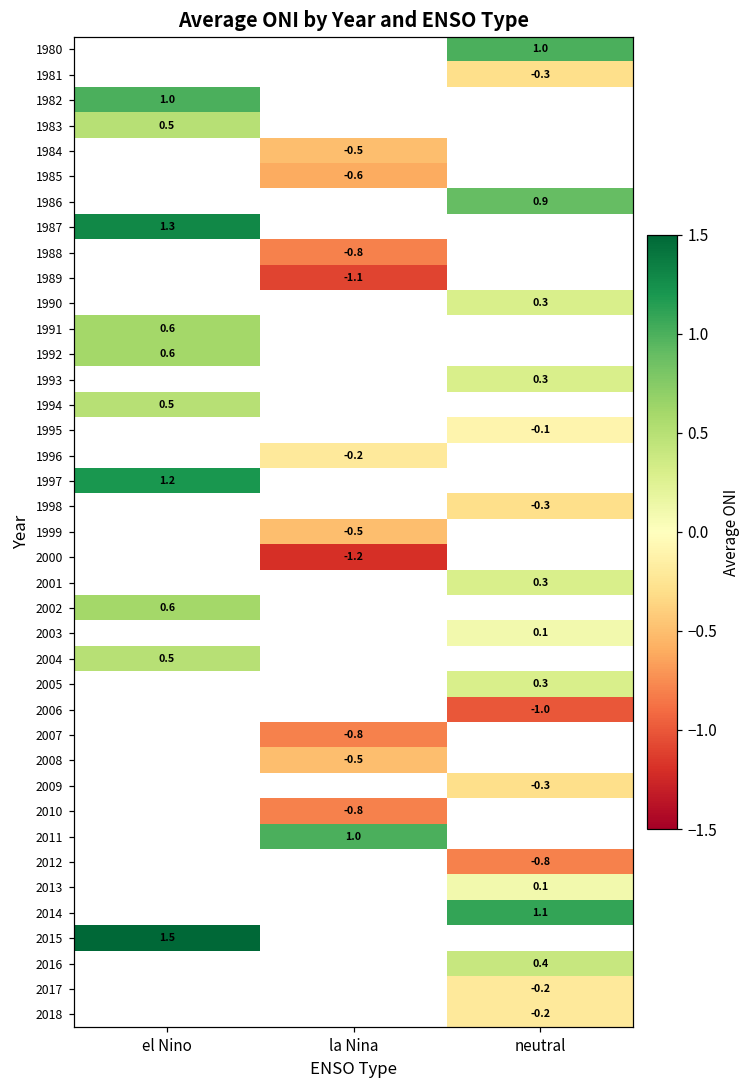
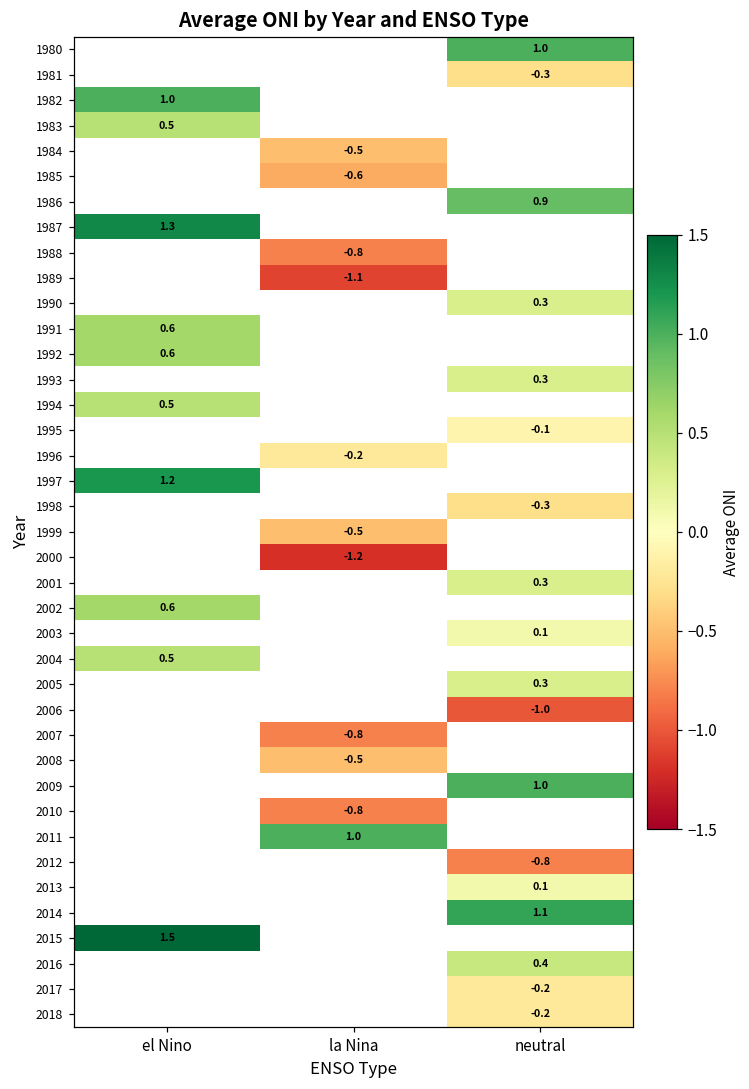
2009, neutral: -0.3 -> 1.0
